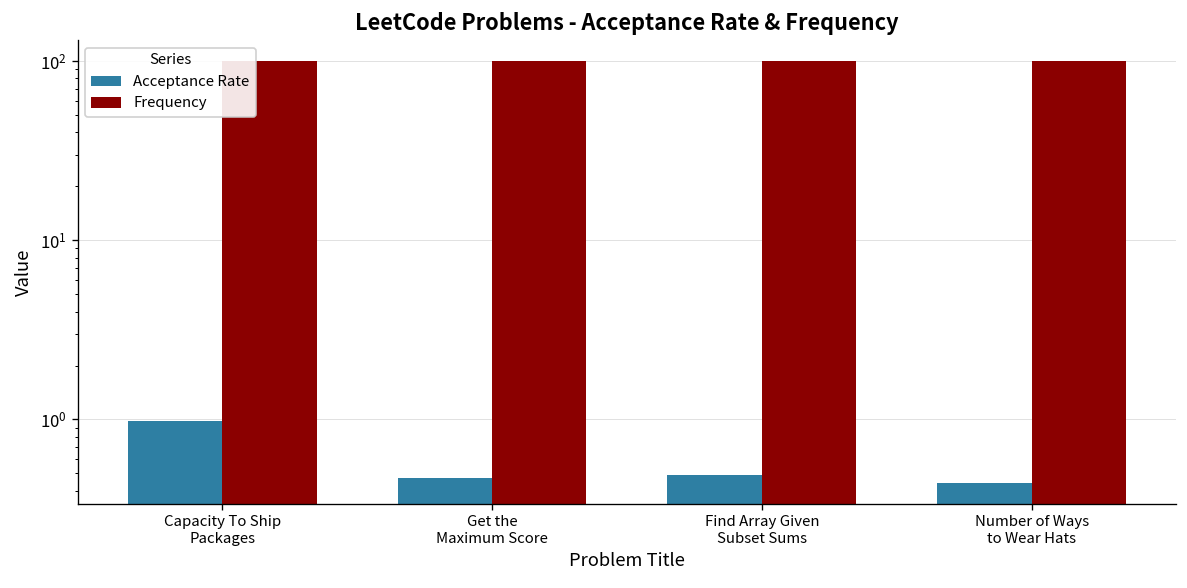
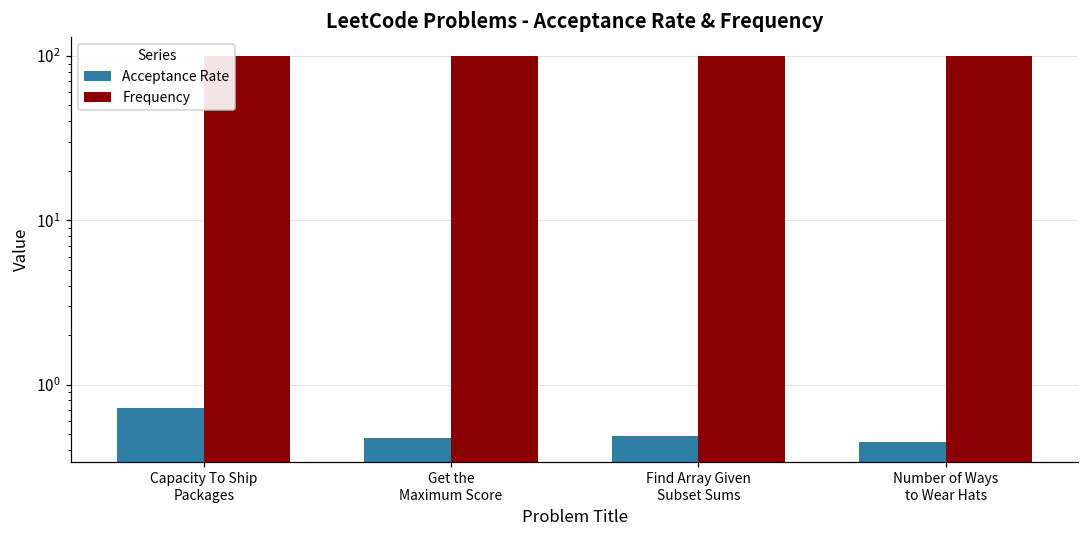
Acceptance Rate, Capacity To Ship Packages: 1.0 -> 0.7
